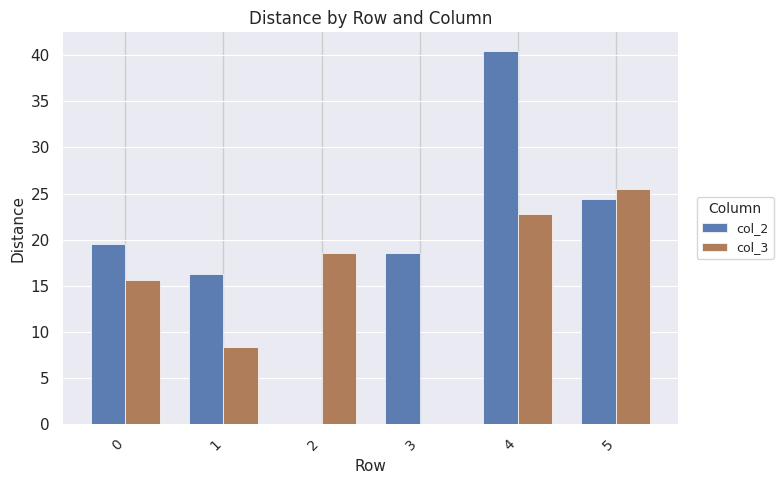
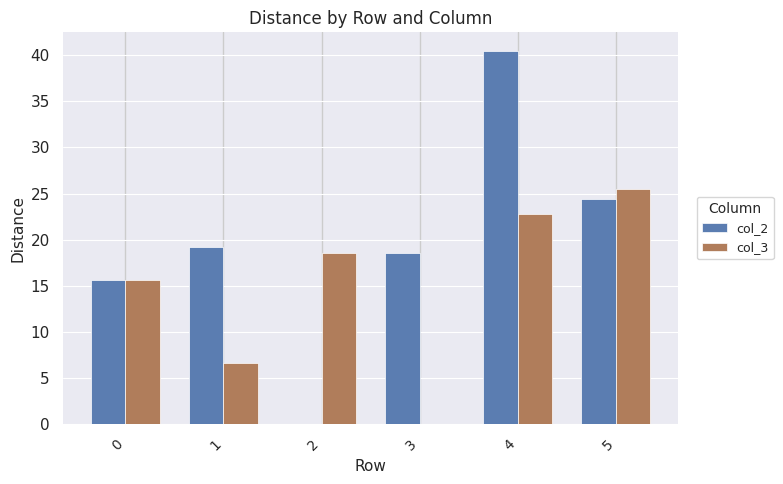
col_2, 0: 20 -> 16
col_2, 1: 16 -> 19
col_3, 1: 8 -> 7
